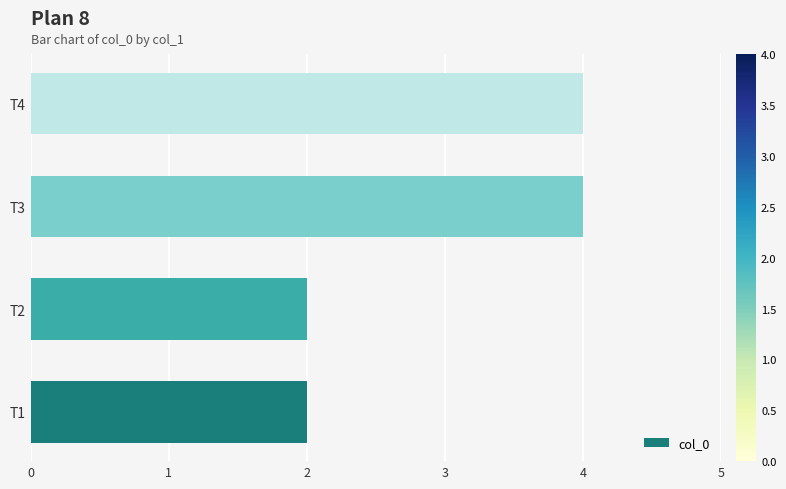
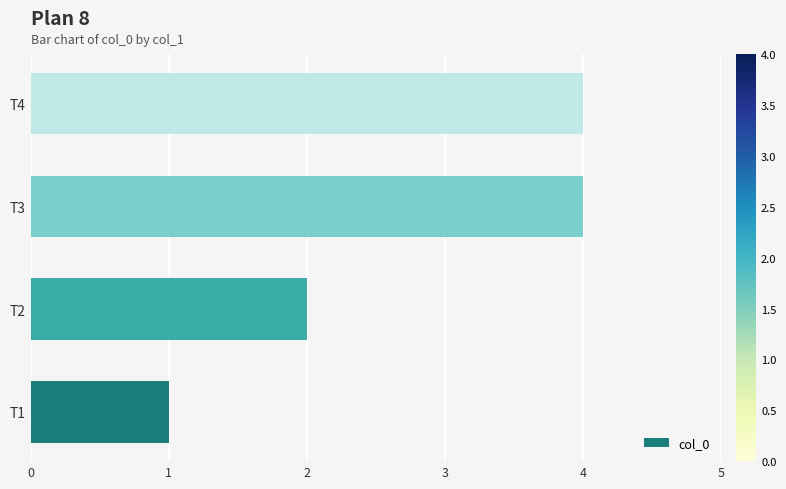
T1: 2 -> 1
